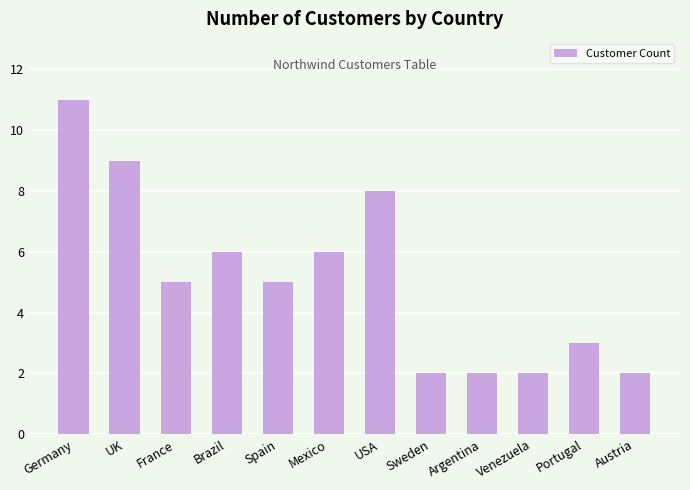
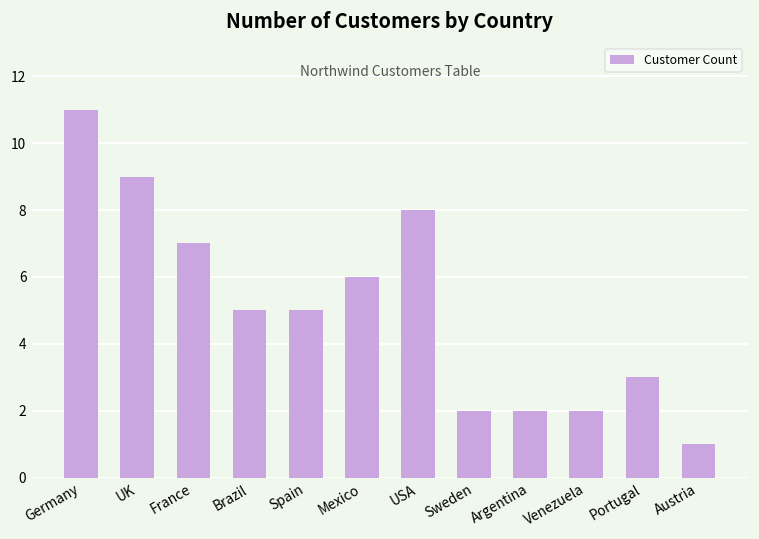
France: 5 -> 7
Brazil: 6 -> 5
Austria: 2 -> 1
